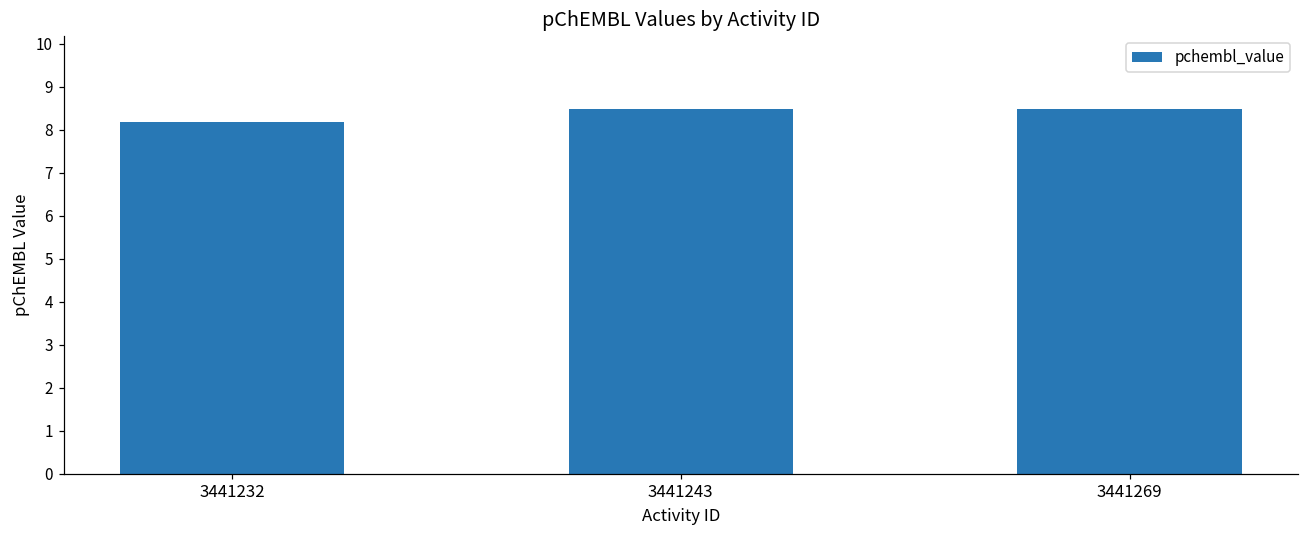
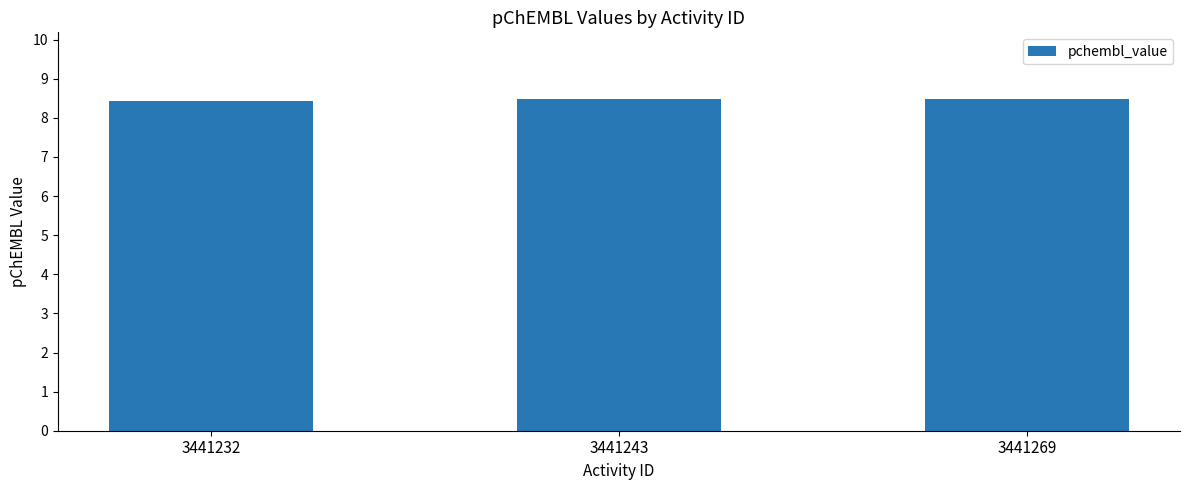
3441232: 8.2 -> 8.4
